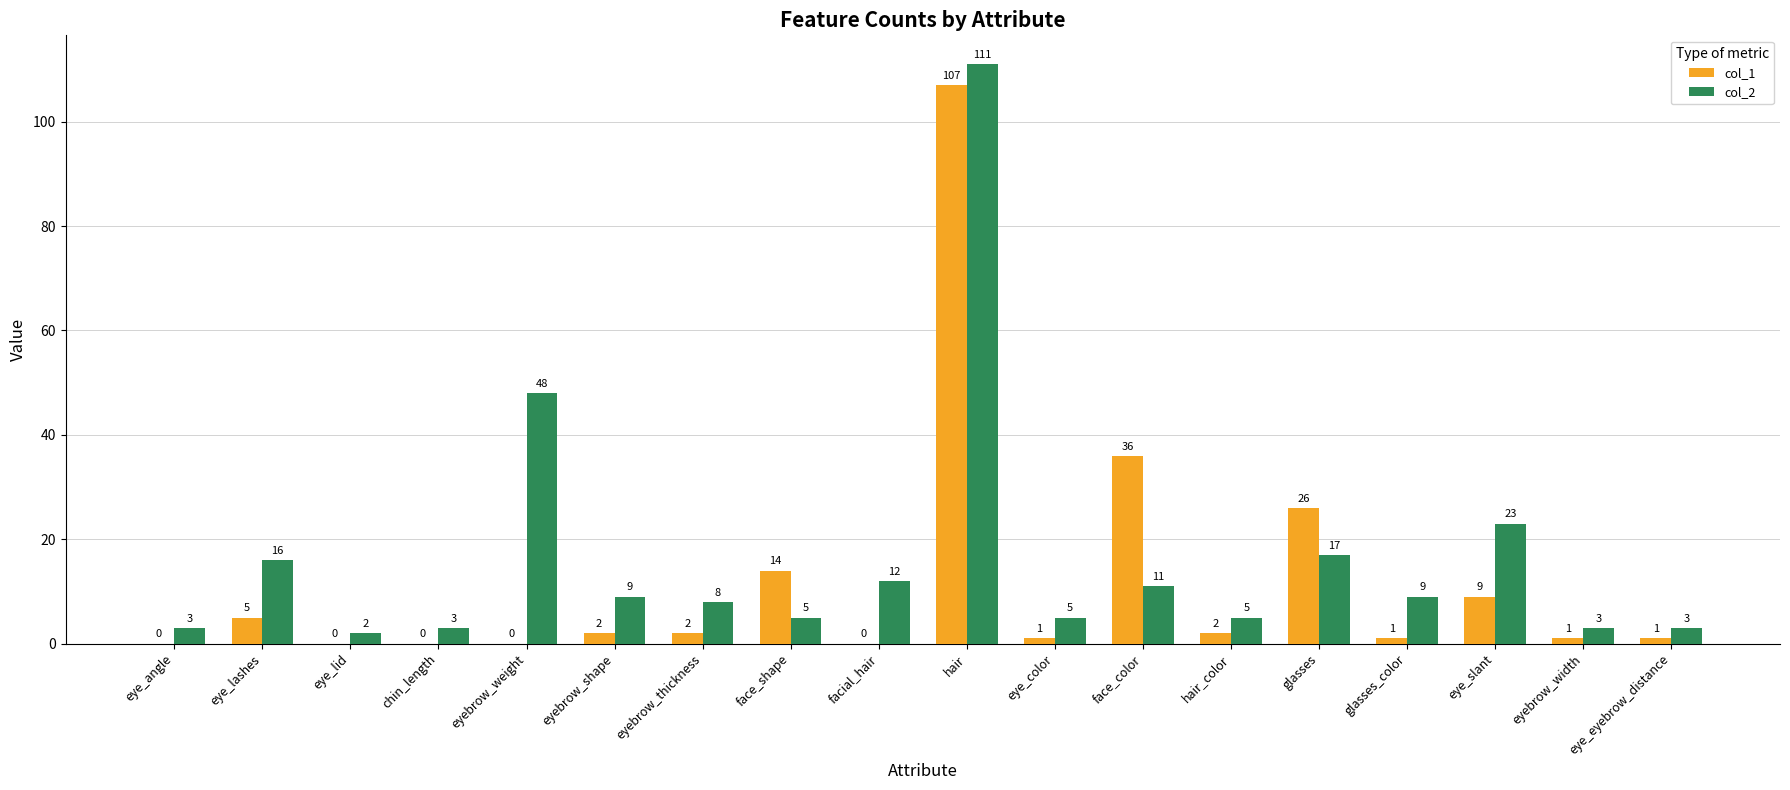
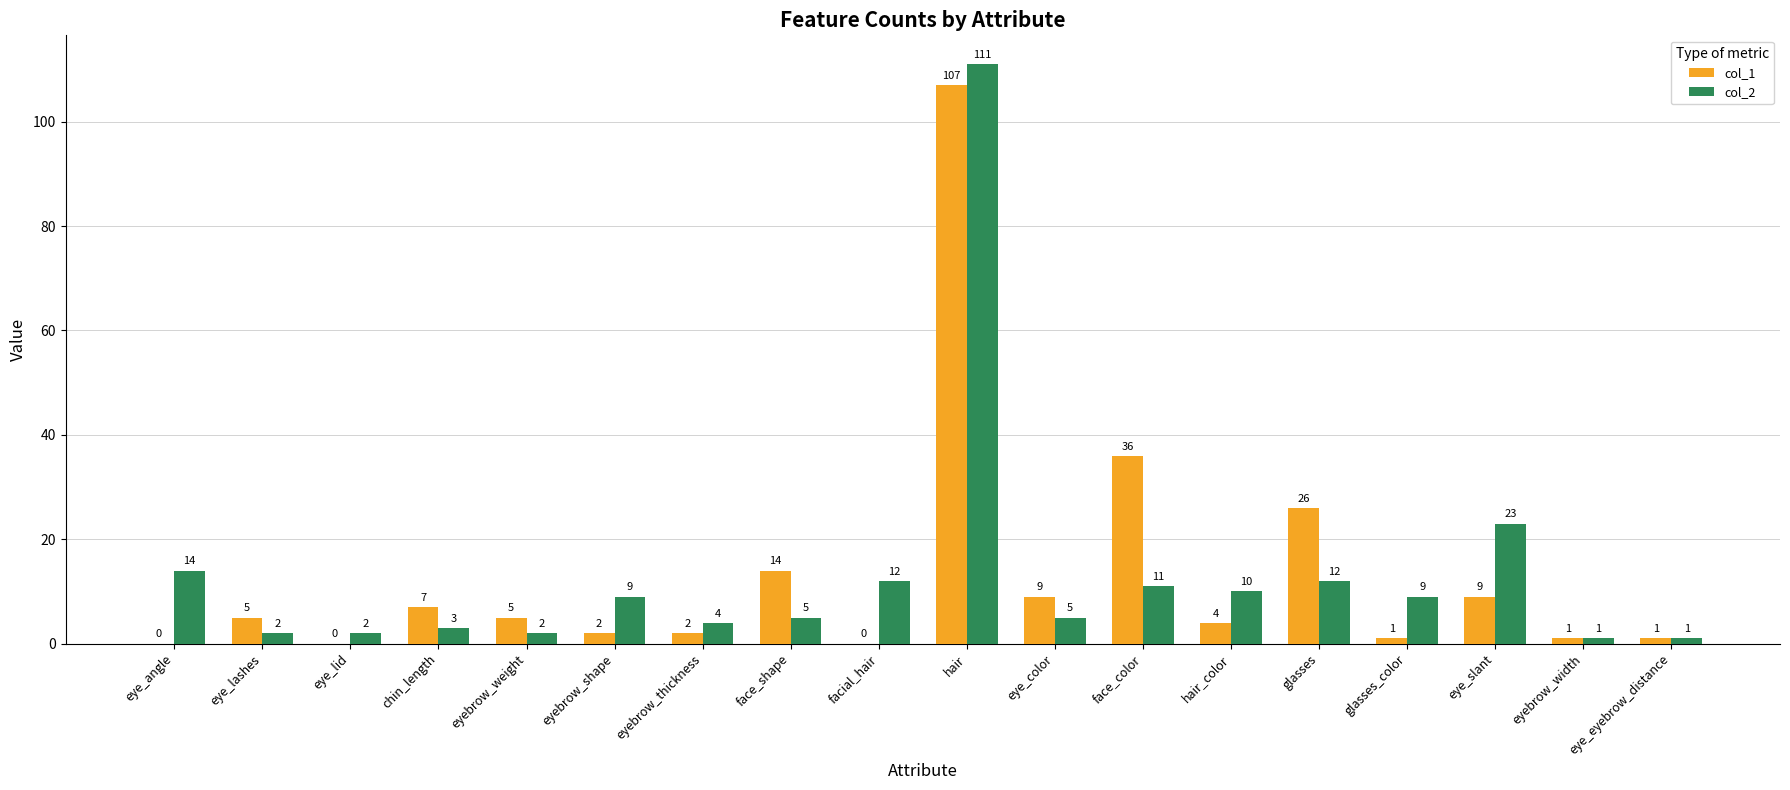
col_2, eye_angle: 3 -> 14
col_2, eye_lashes: 16 -> 2
col_1, chin_length: 0 -> 7
col_1, eyebrow_weight: 0 -> 5
col_2, eyebrow_weight: 48 -> 2
col_2, eyebrow_thickness: 8 -> 4
col_1, eye_color: 1 -> 9
col_1, hair_color: 2 -> 4
col_2, hair_color: 5 -> 10
col_2, glasses: 17 -> 12
col_2, eyebrow_width: 3 -> 1
col_2, eye_eyebrow_distance: 3 -> 1
